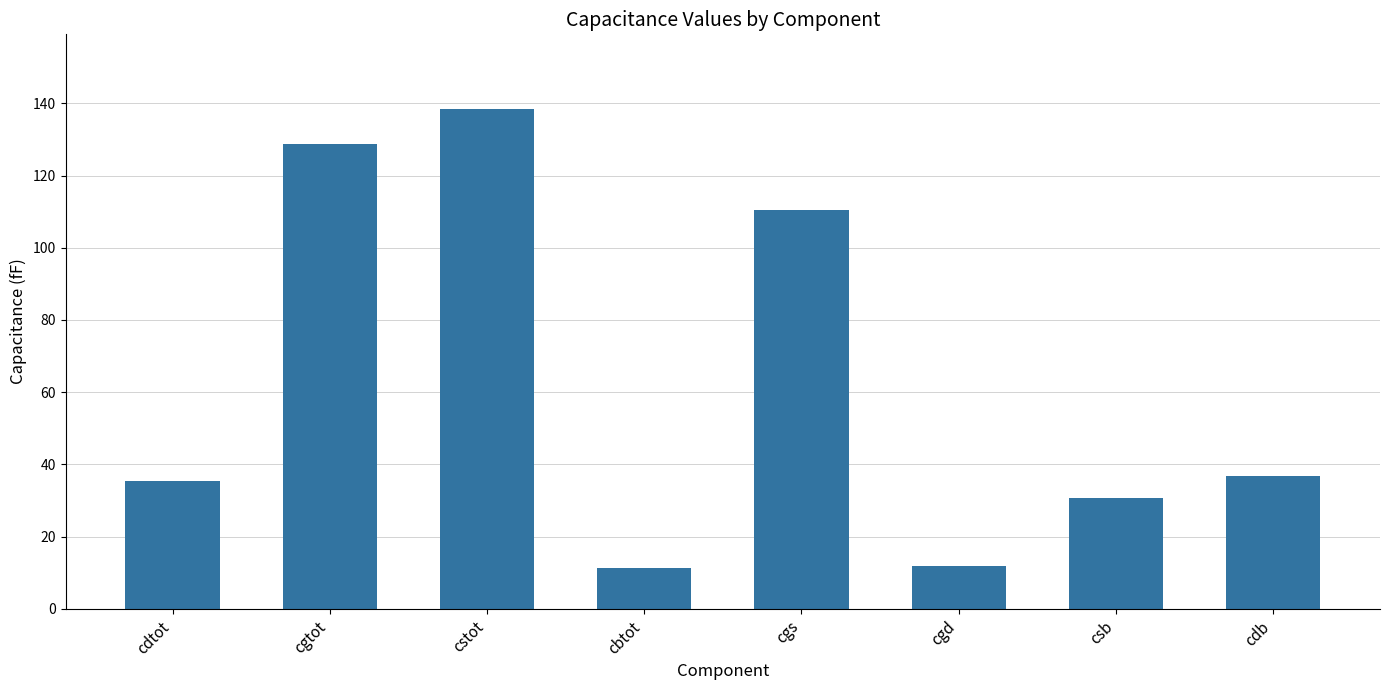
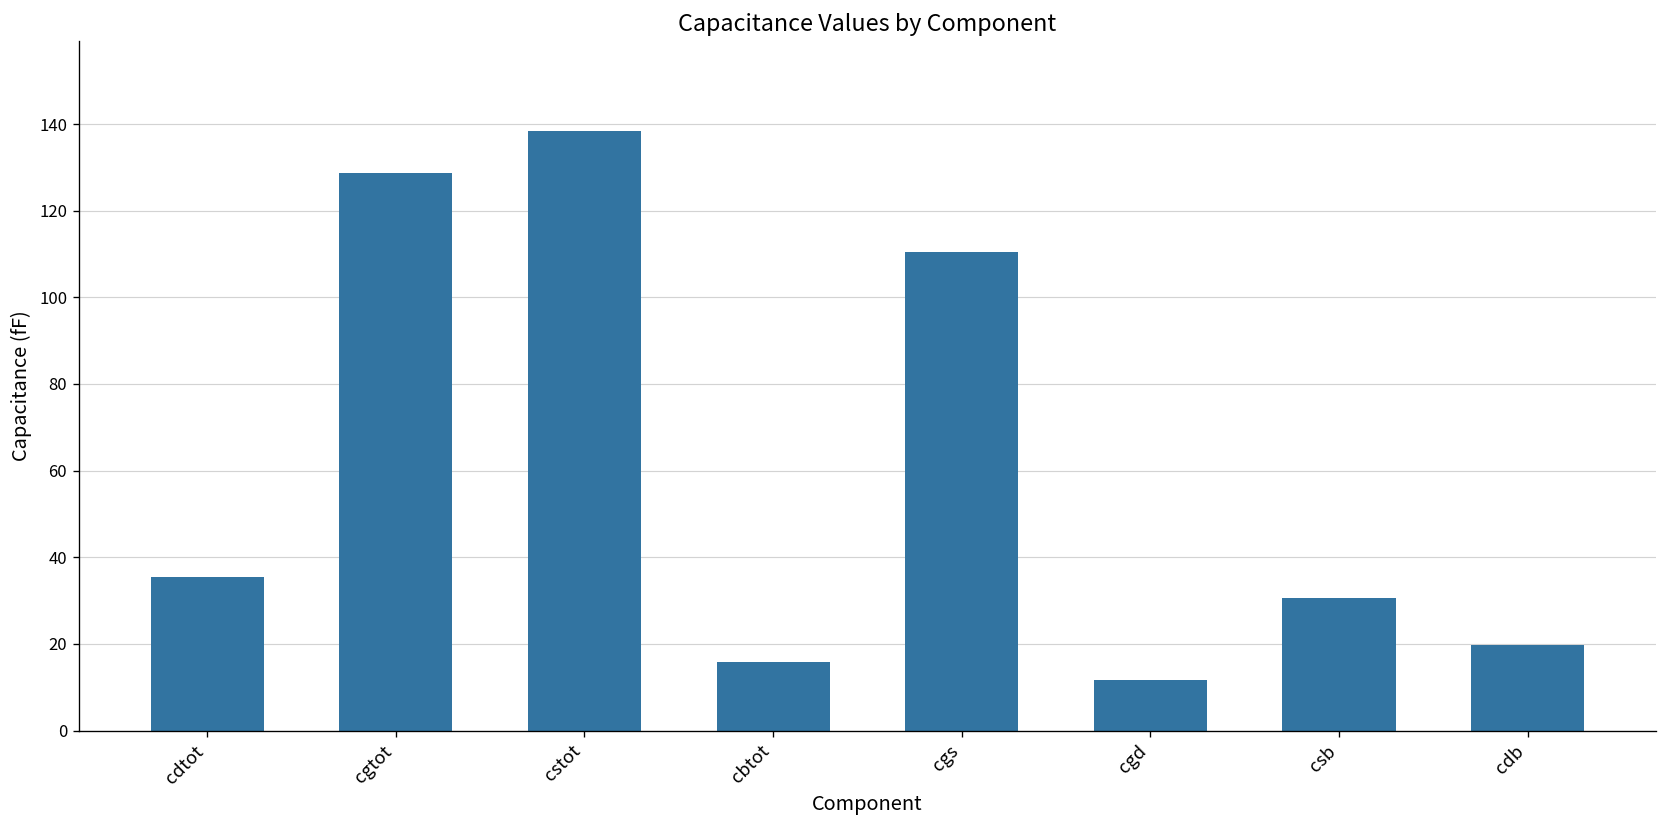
cbtot: 11 -> 16
cdb: 37 -> 20
